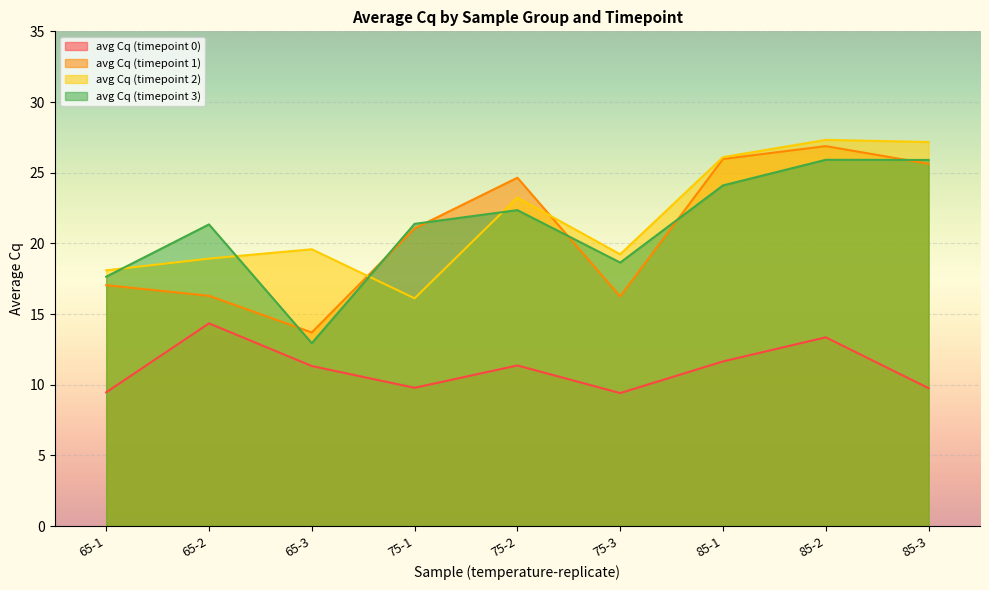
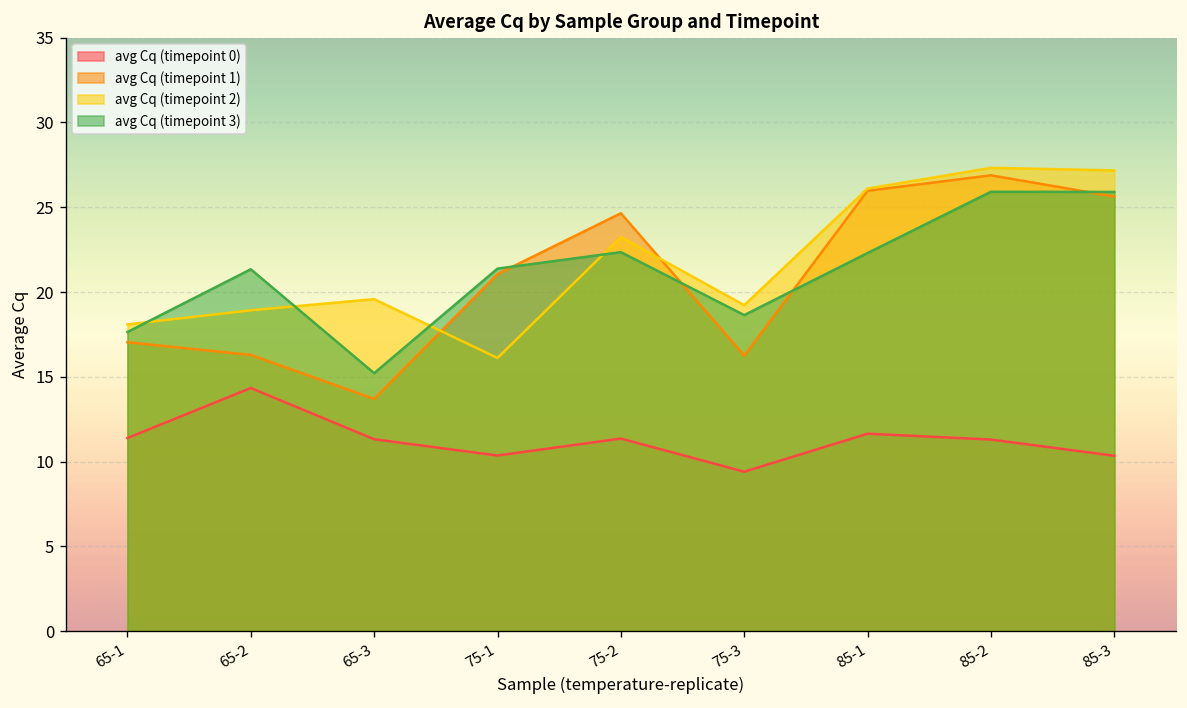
avg Cq (timepoint 0), 65-1: 9.5 -> 11.4
avg Cq (timepoint 3), 65-3: 12.9 -> 15.2
avg Cq (timepoint 0), 75-1: 9.8 -> 10.4
avg Cq (timepoint 3), 85-1: 24.1 -> 22.3
avg Cq (timepoint 0), 85-2: 13.4 -> 11.3
avg Cq (timepoint 0), 85-3: 9.8 -> 10.3
